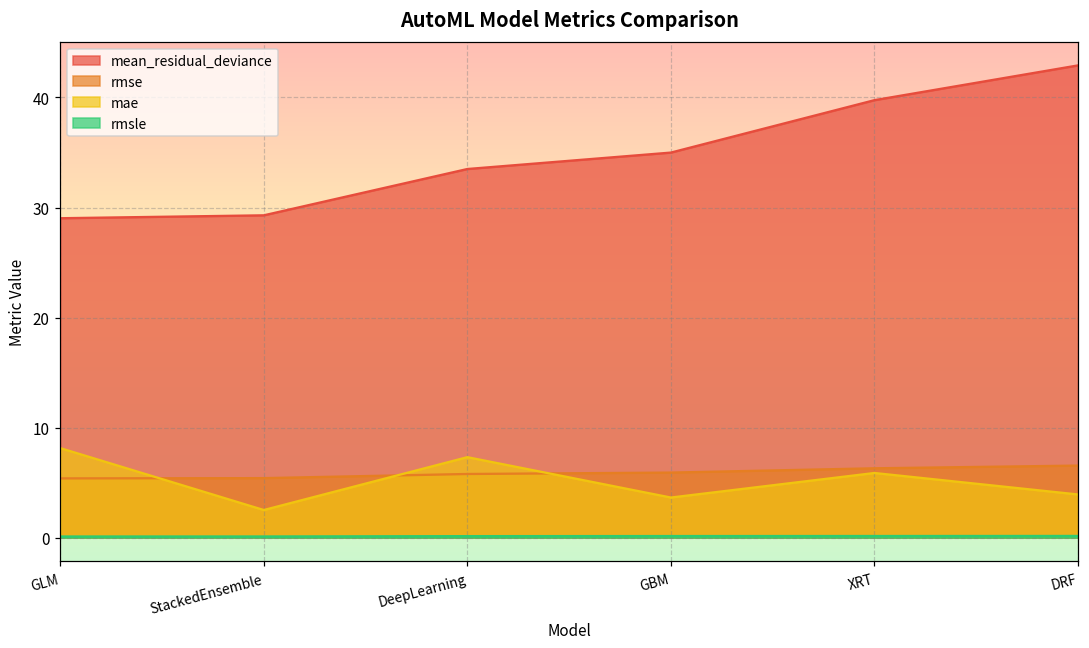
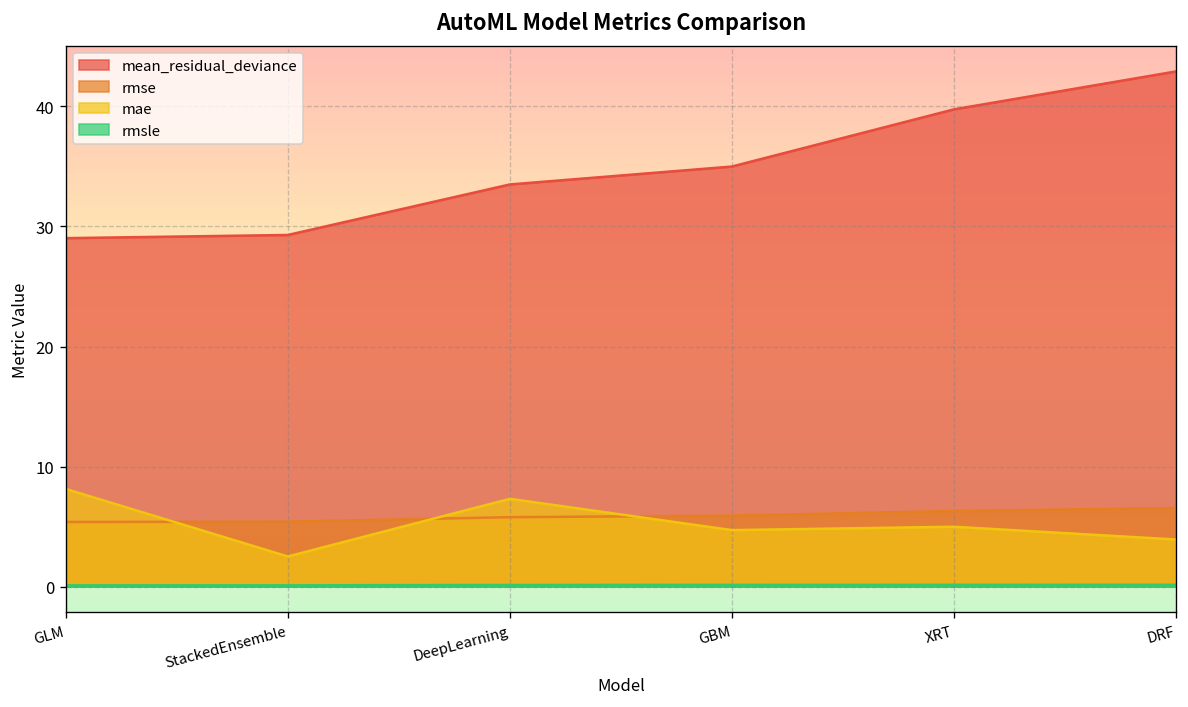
mae, GBM: 3.6 -> 4.7
mae, XRT: 5.9 -> 5.0
